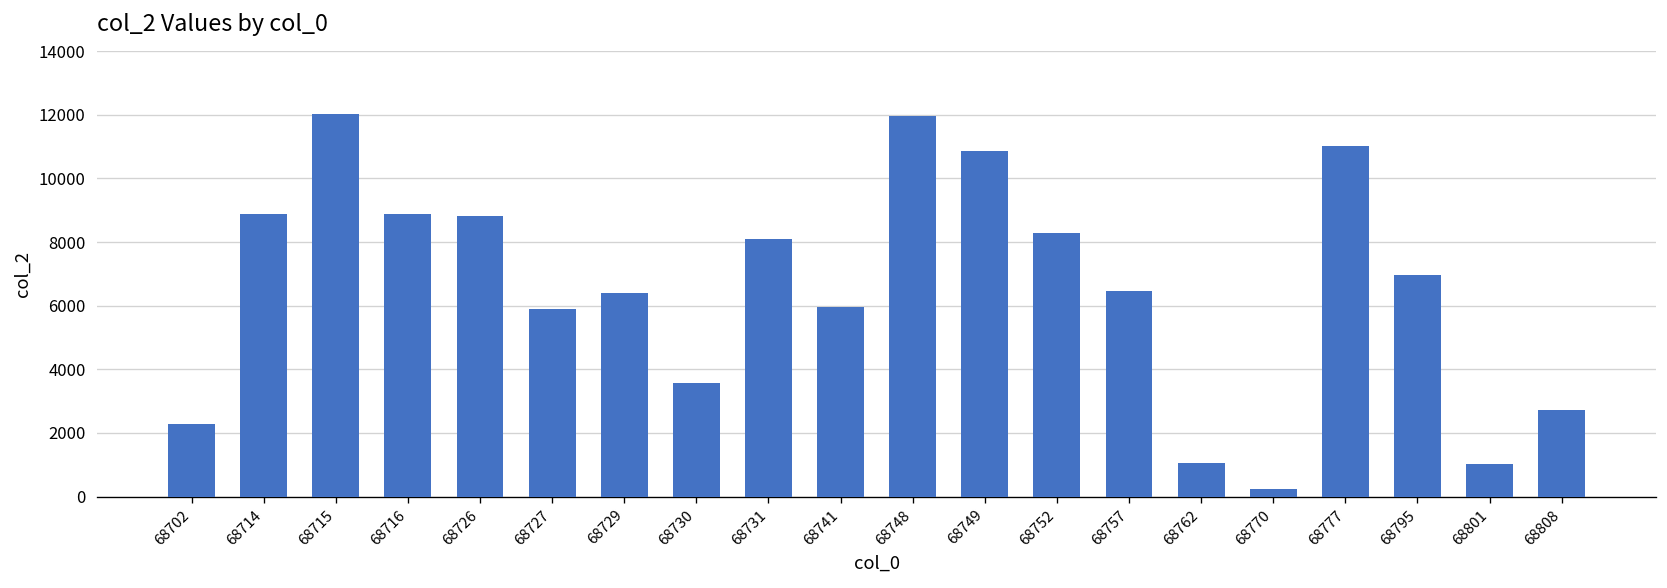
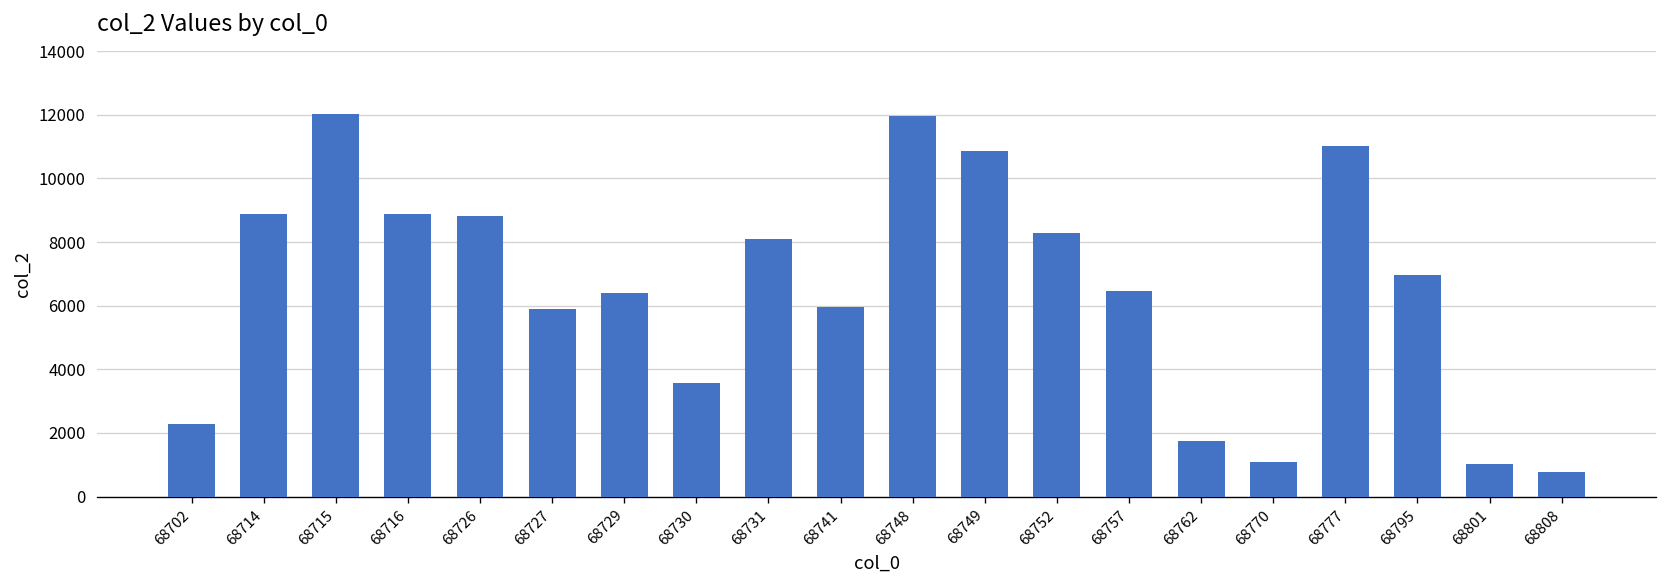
68762: 1100 -> 1800
68770: 200 -> 1100
68808: 2700 -> 800
